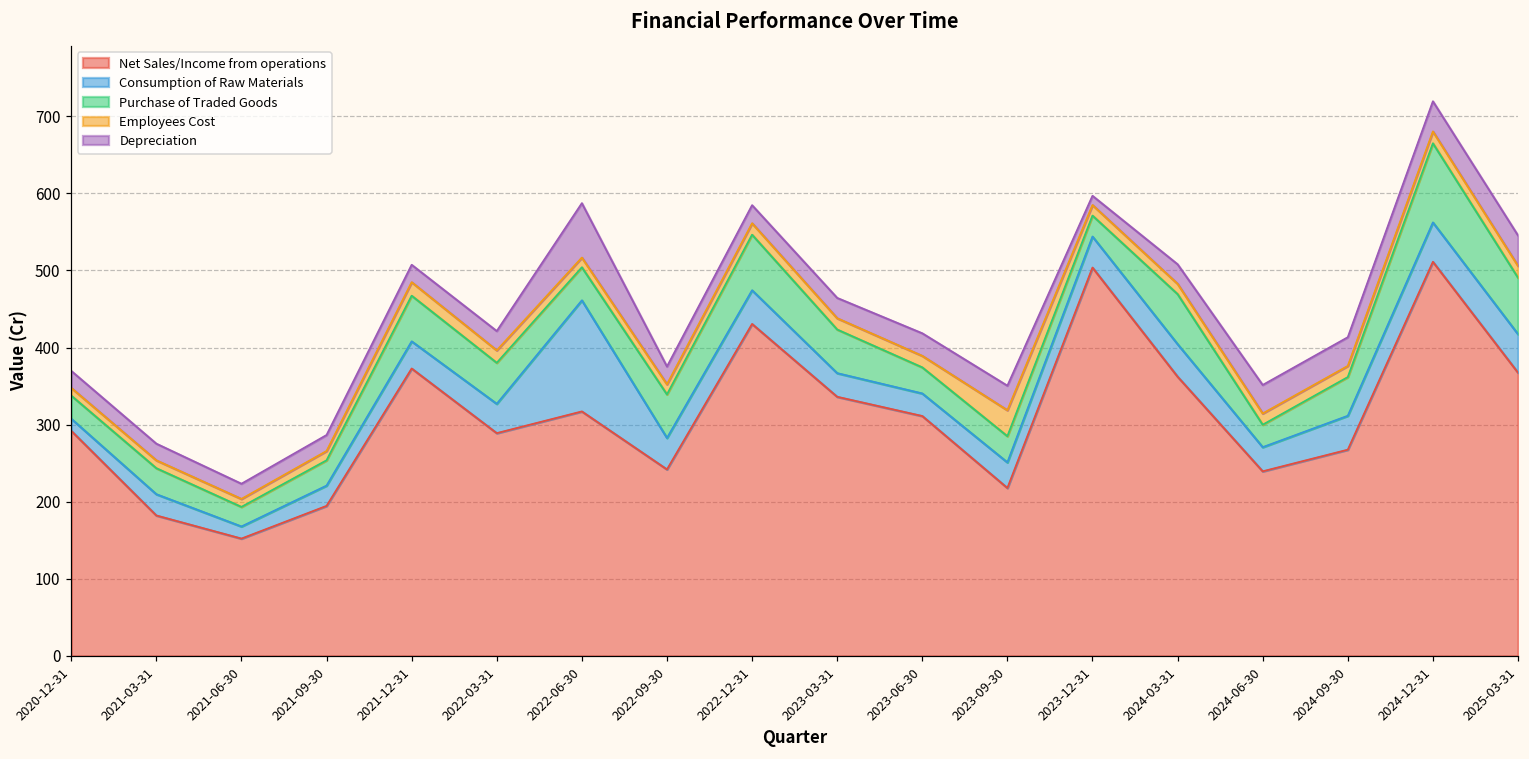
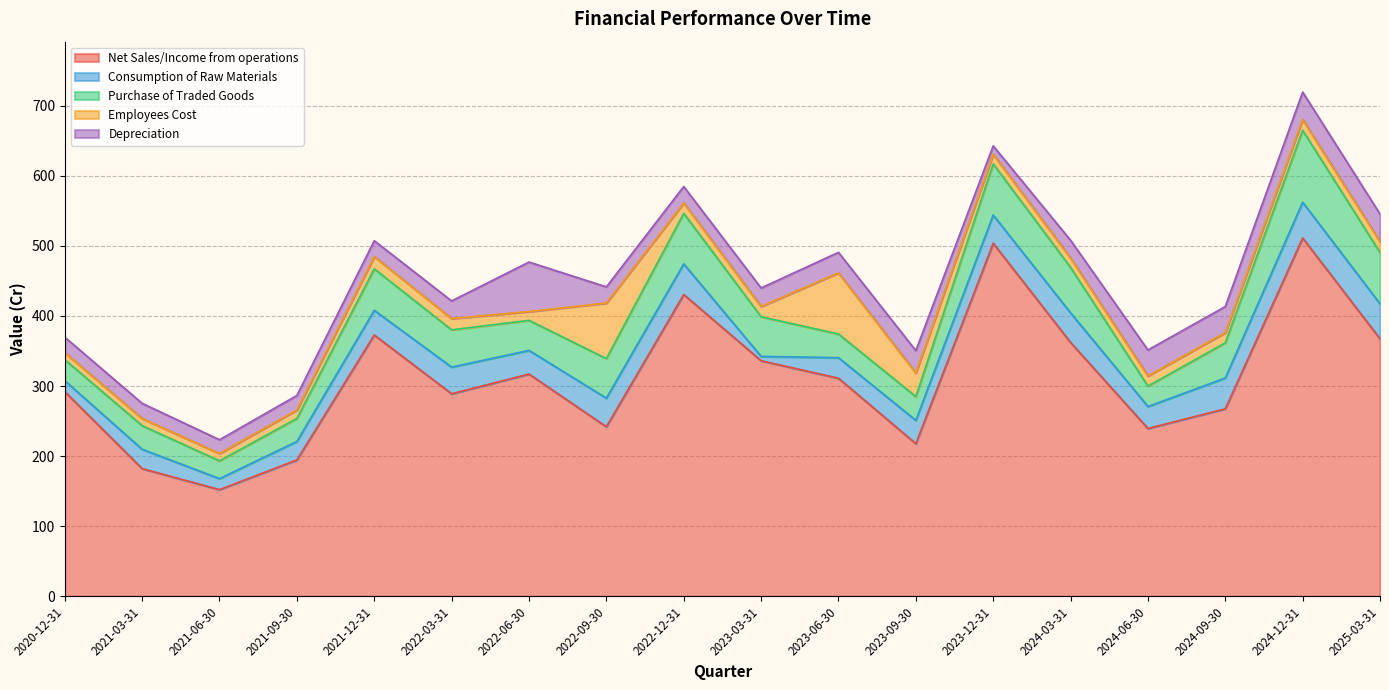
Consumption of Raw Materials, 2022-06-30: 140 -> 30
Employees Cost, 2022-09-30: 10 -> 80
Consumption of Raw Materials, 2023-03-31: 30 -> 10
Employees Cost, 2023-06-30: 10 -> 90
Purchase of Traded Goods, 2023-12-31: 30 -> 70
